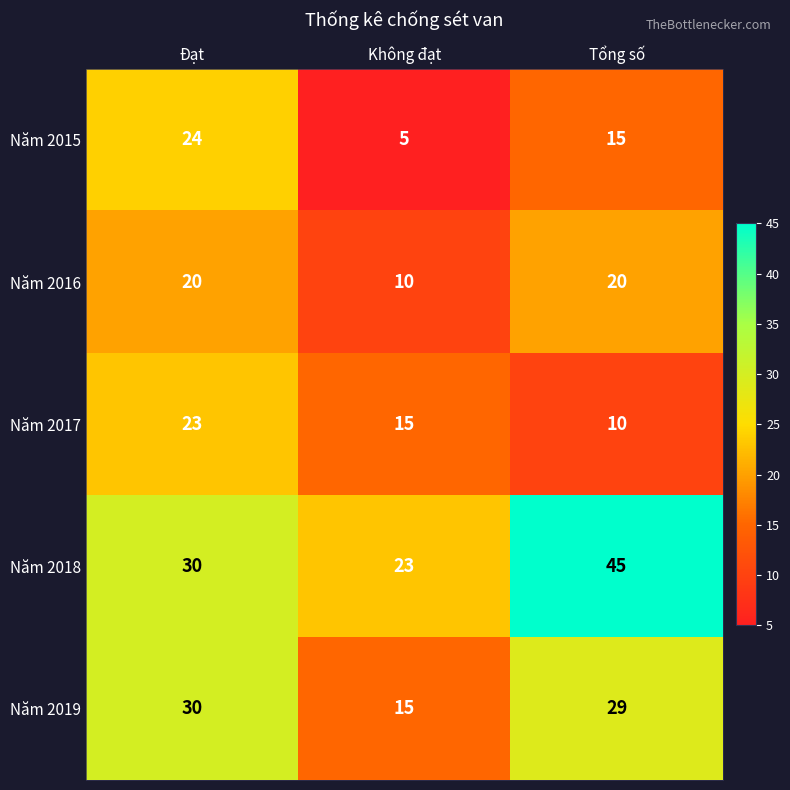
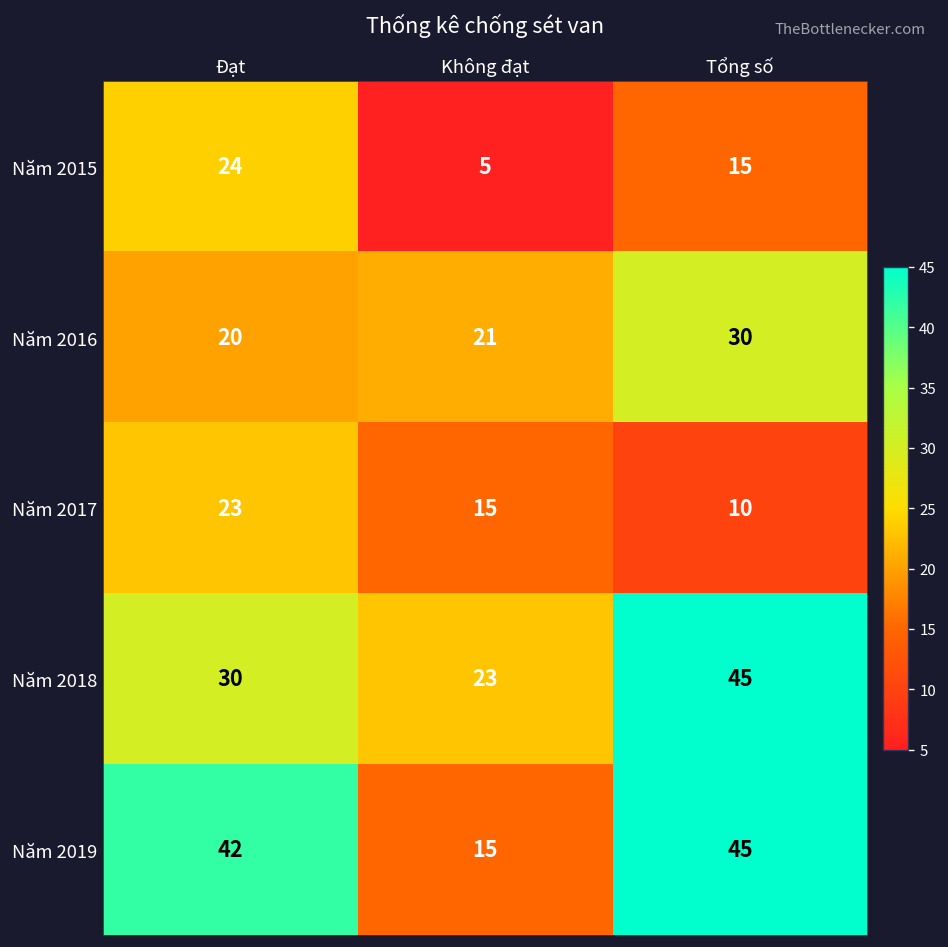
Năm 2016, Không đạt: 10 -> 21
Năm 2016, Tổng số: 20 -> 30
Năm 2019, Đạt: 30 -> 42
Năm 2019, Tổng số: 29 -> 45
